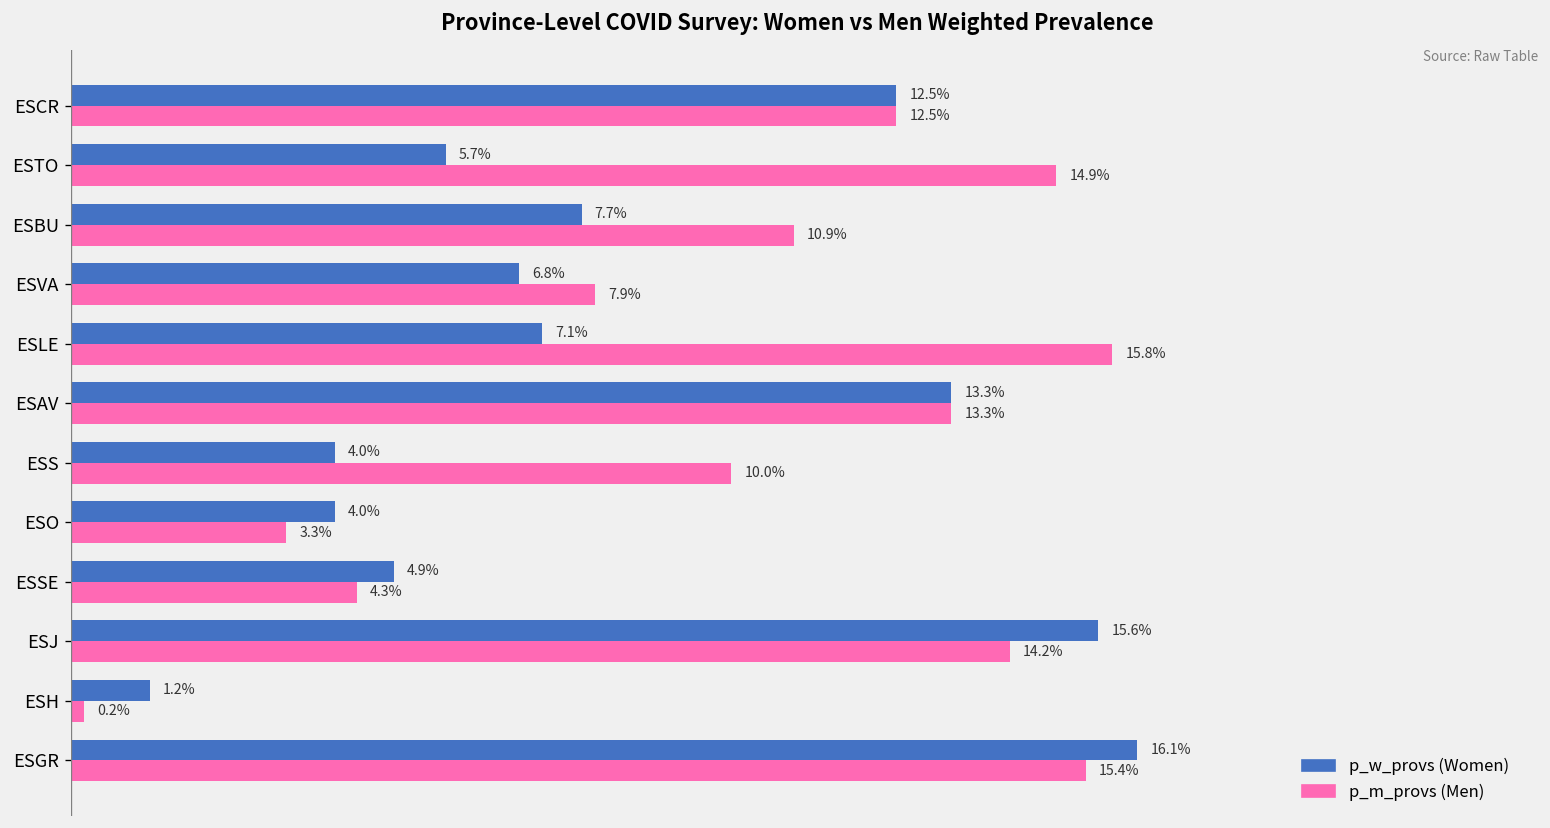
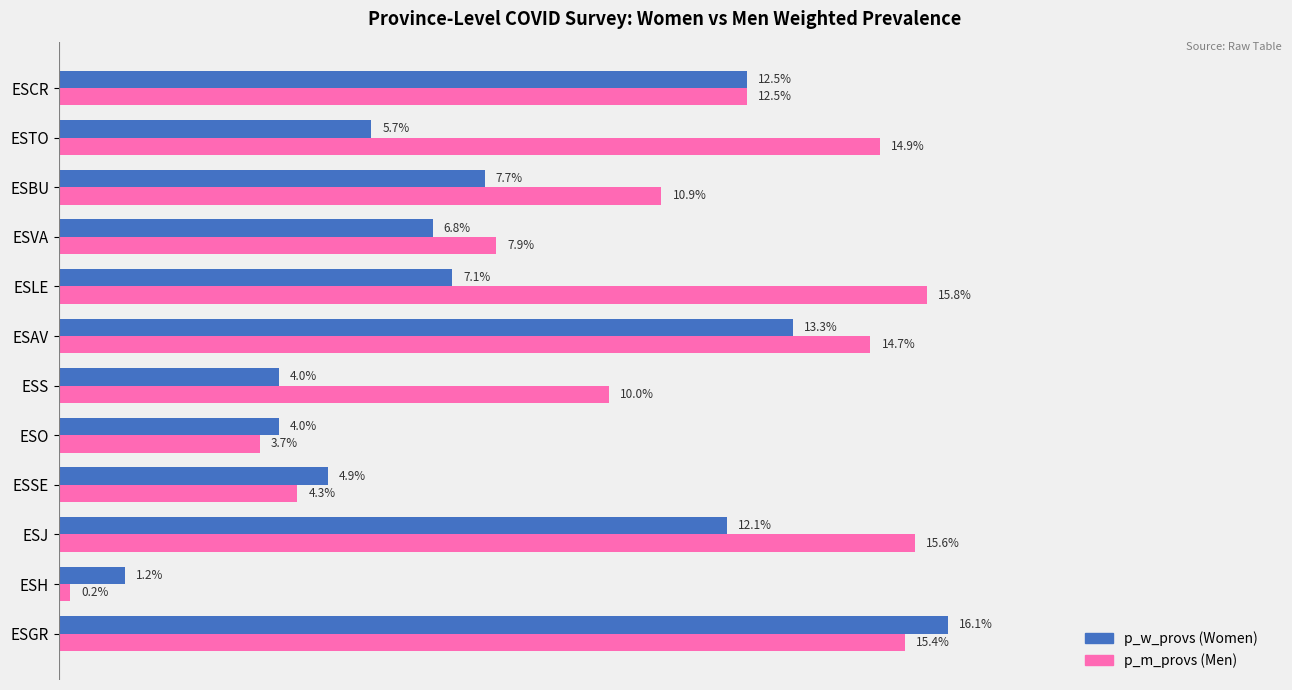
p_m_provs (Men), ESAV: 13.3% -> 14.7%
p_m_provs (Men), ESO: 3.3% -> 3.7%
p_w_provs (Women), ESJ: 15.6% -> 12.1%
p_m_provs (Men), ESJ: 14.2% -> 15.6%
